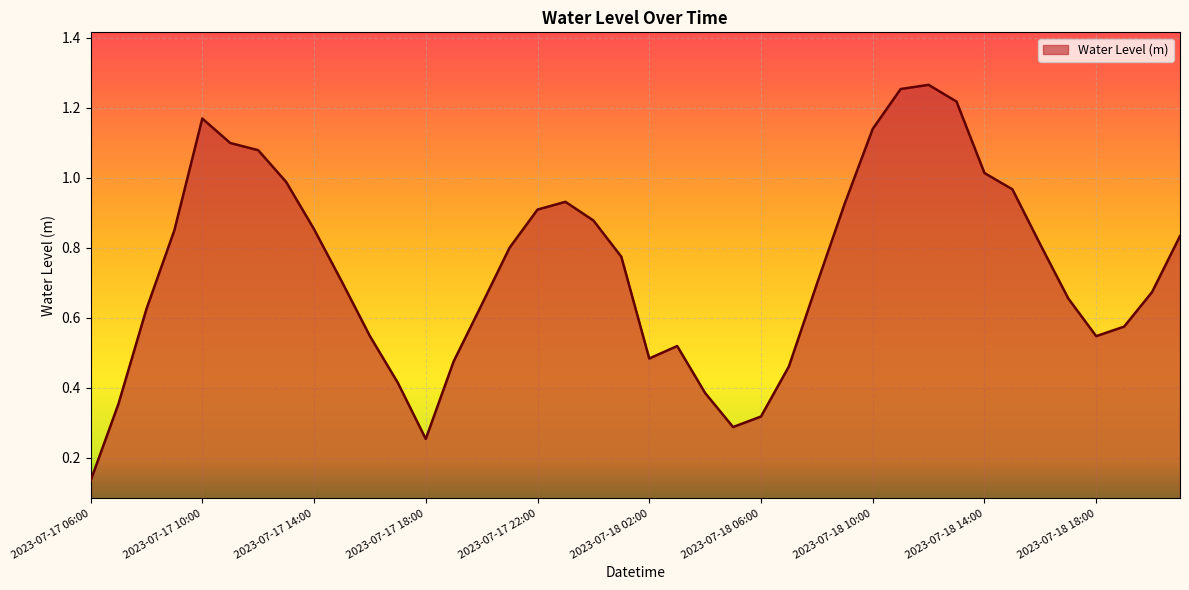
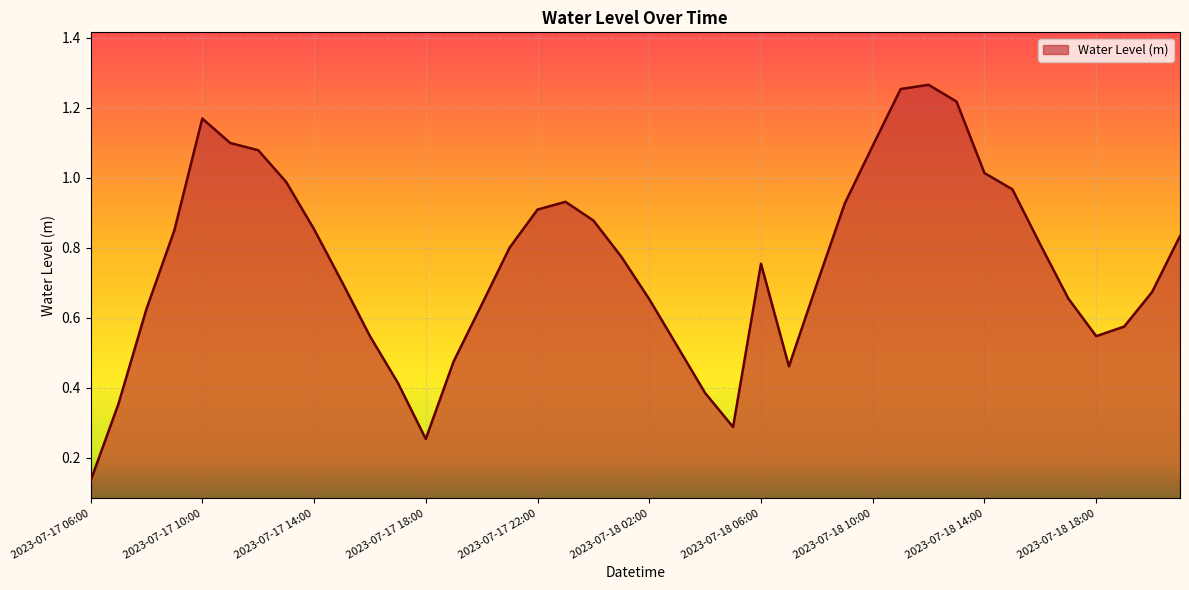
2023-07-18 02:00: 0.48 -> 0.65
2023-07-18 06:00: 0.32 -> 0.75
2023-07-18 10:00: 1.14 -> 1.09
